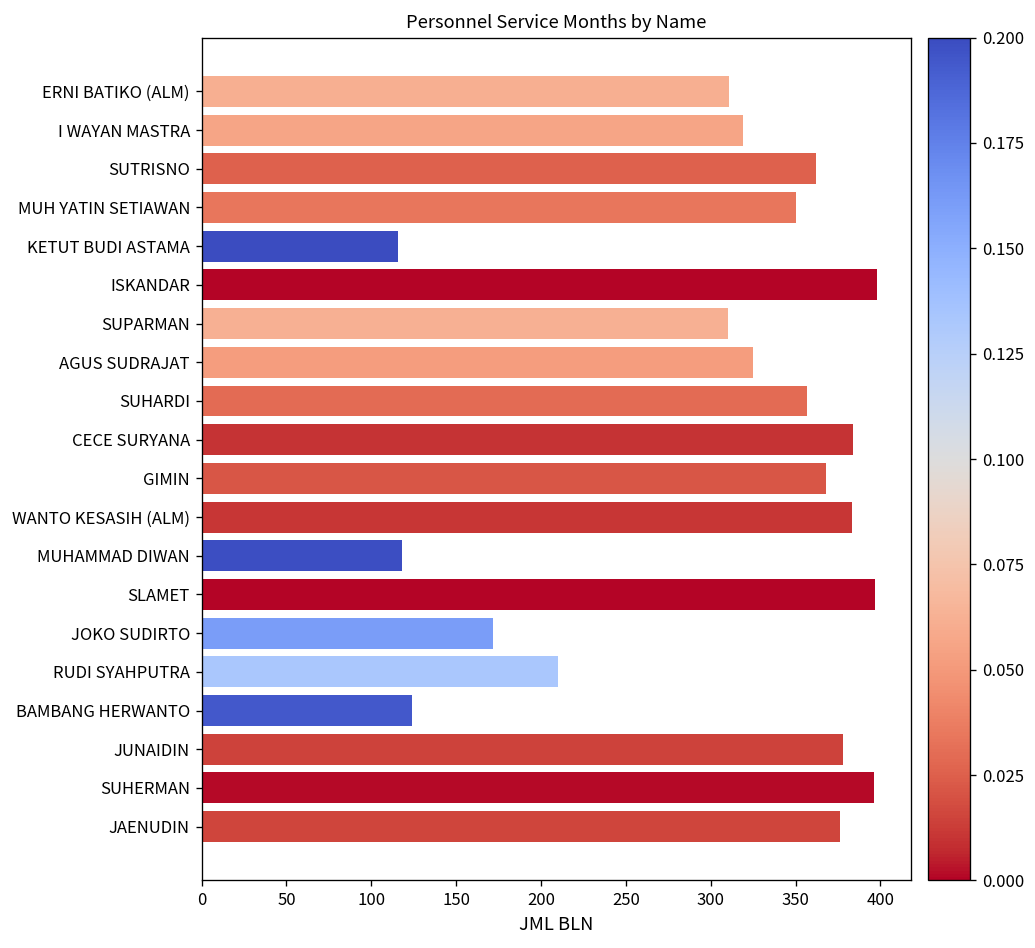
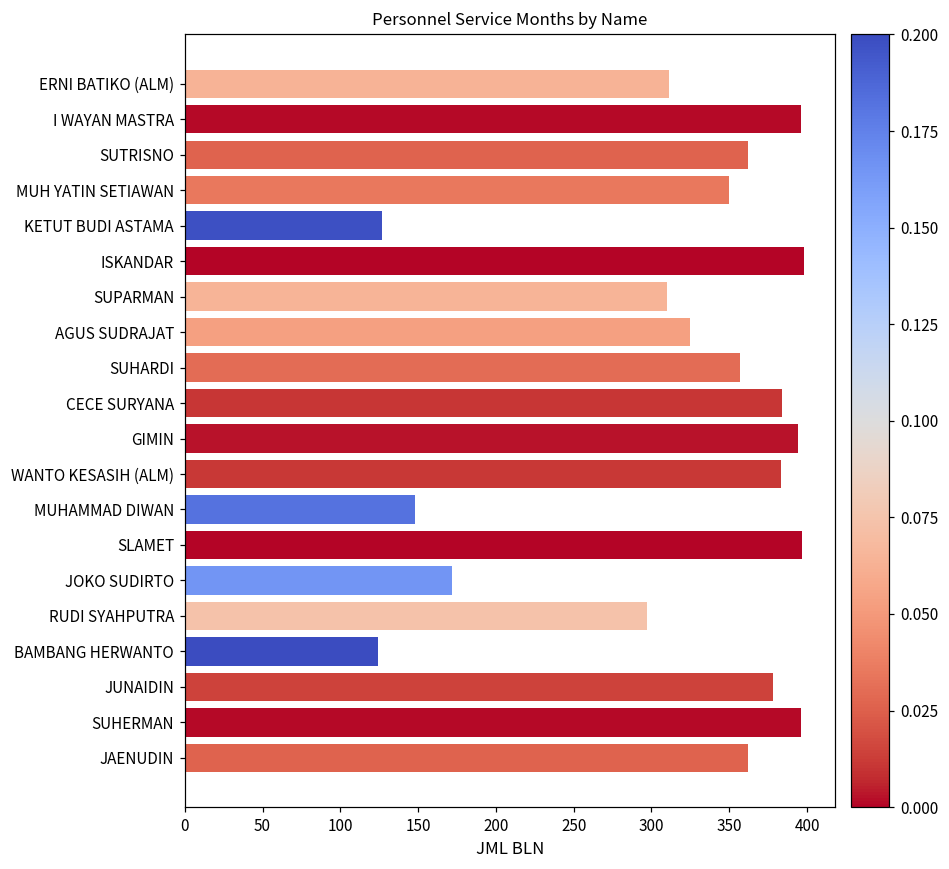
I WAYAN MASTRA: 319 -> 396
KETUT BUDI ASTAMA: 116 -> 127
GIMIN: 368 -> 394
MUHAMMAD DIWAN: 118 -> 148
RUDI SYAHPUTRA: 210 -> 297
JAENUDIN: 376 -> 362
